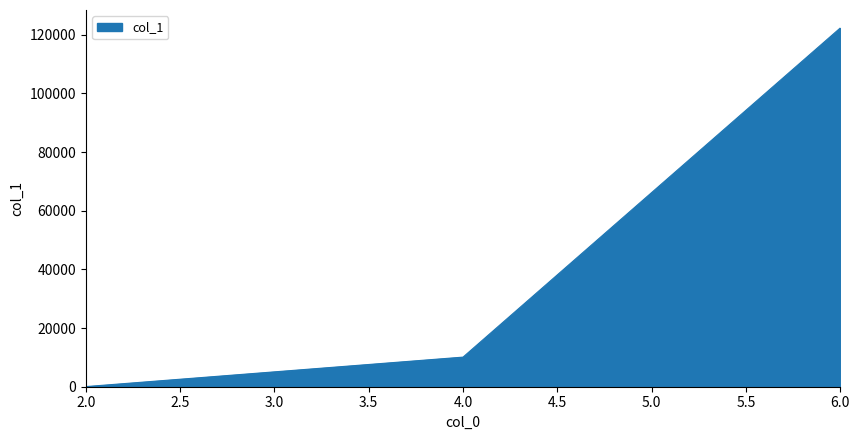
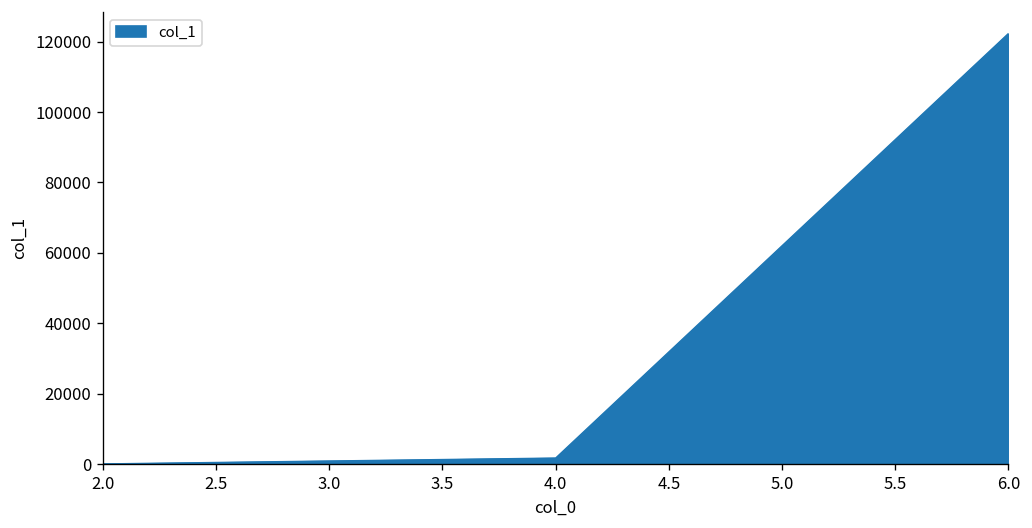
4.0: 10000 -> 2000
